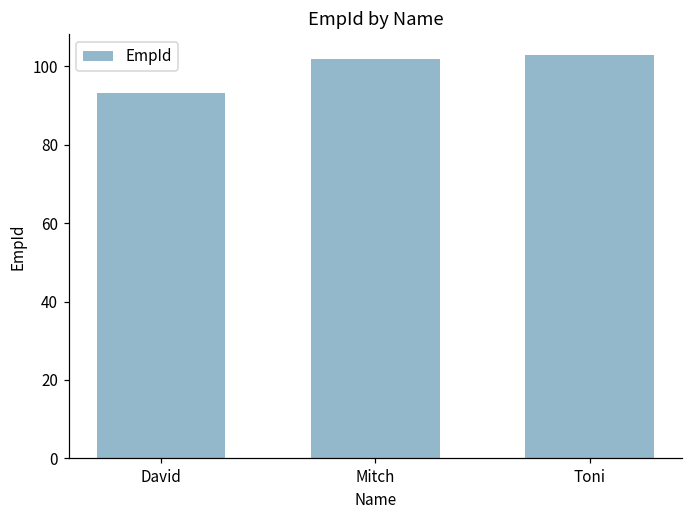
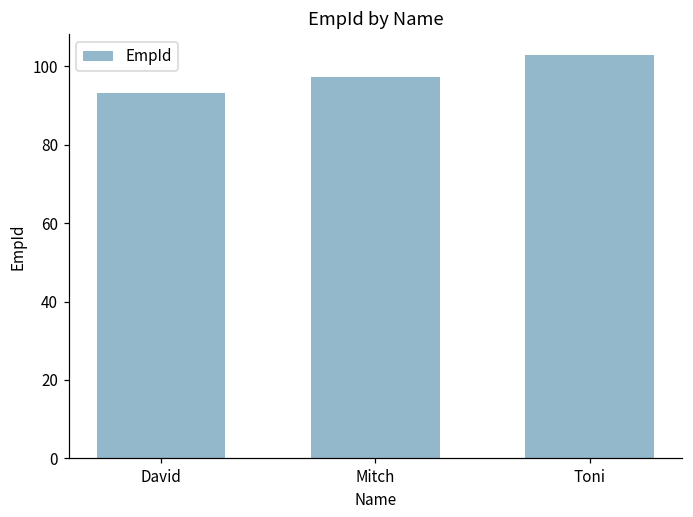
Mitch: 102 -> 97
